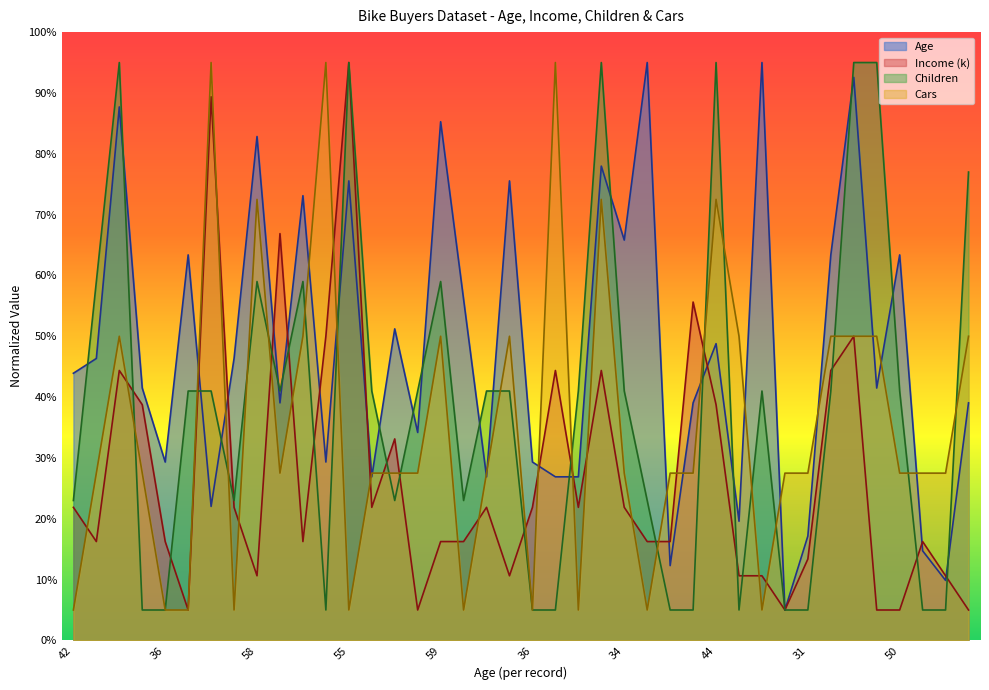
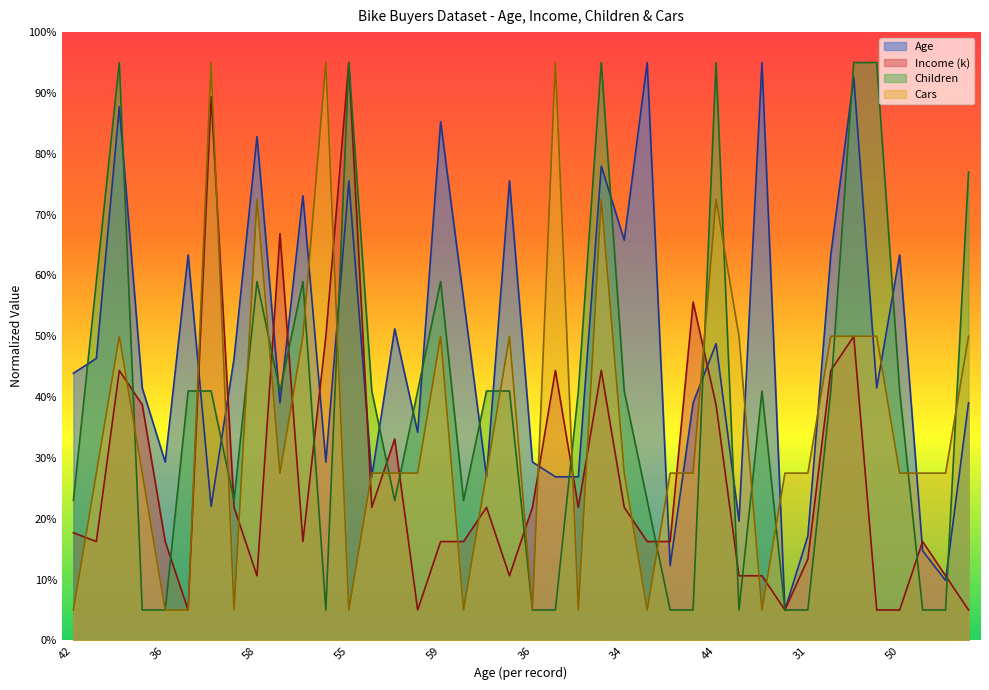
Income (k), 42: 22% -> 18%
